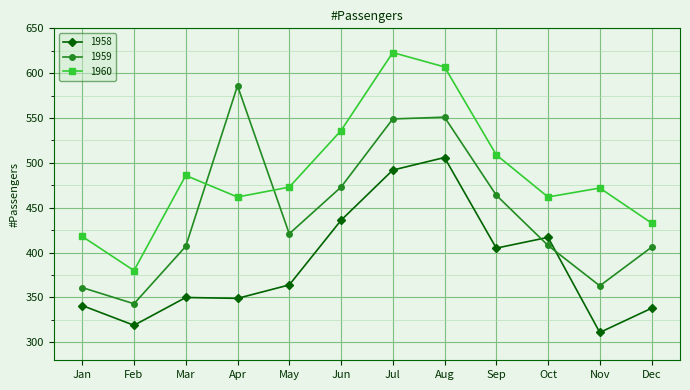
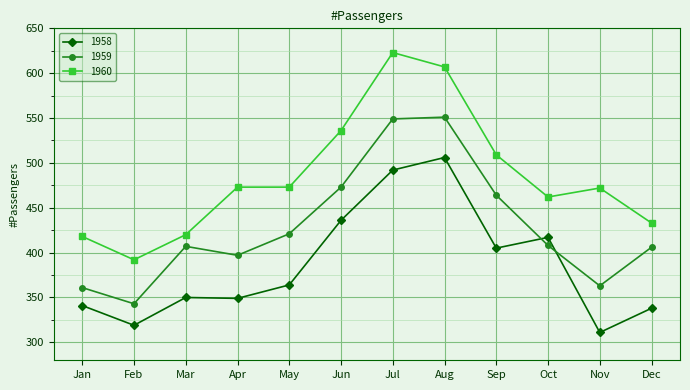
1960, Feb: 380 -> 390
1960, Mar: 490 -> 420
1959, Apr: 590 -> 400
1960, Apr: 460 -> 470
